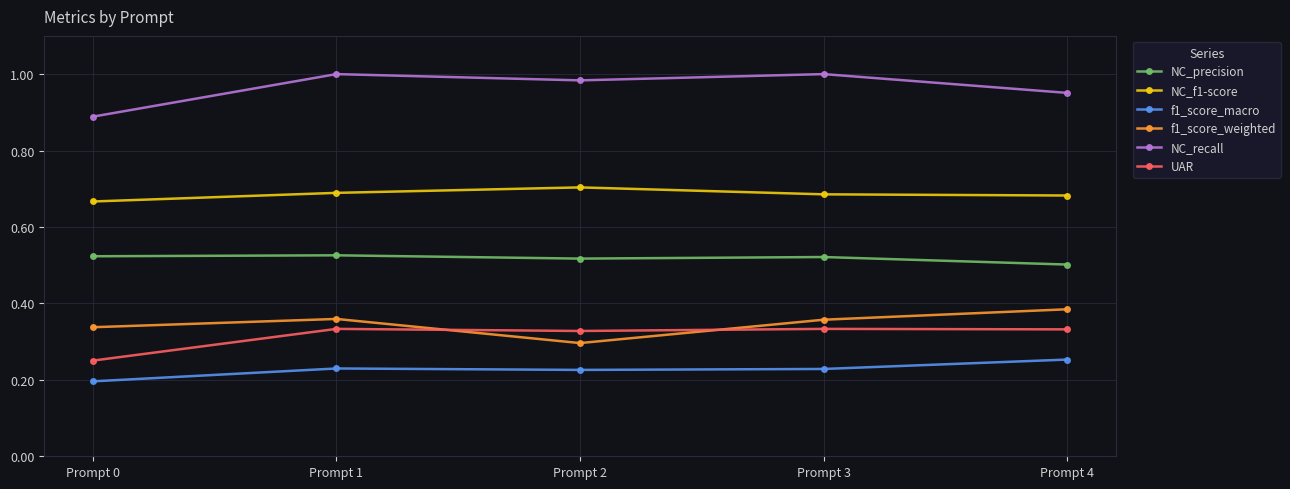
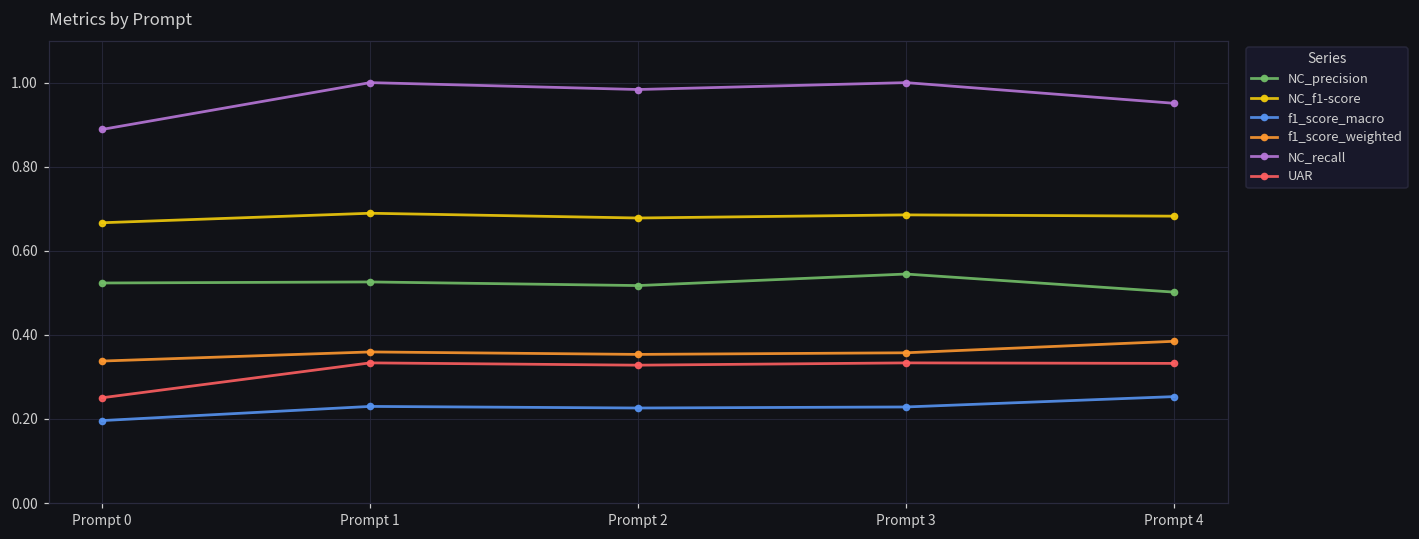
NC_f1-score, Prompt 2: 0.70 -> 0.68
f1_score_weighted, Prompt 2: 0.30 -> 0.35
NC_precision, Prompt 3: 0.52 -> 0.54
